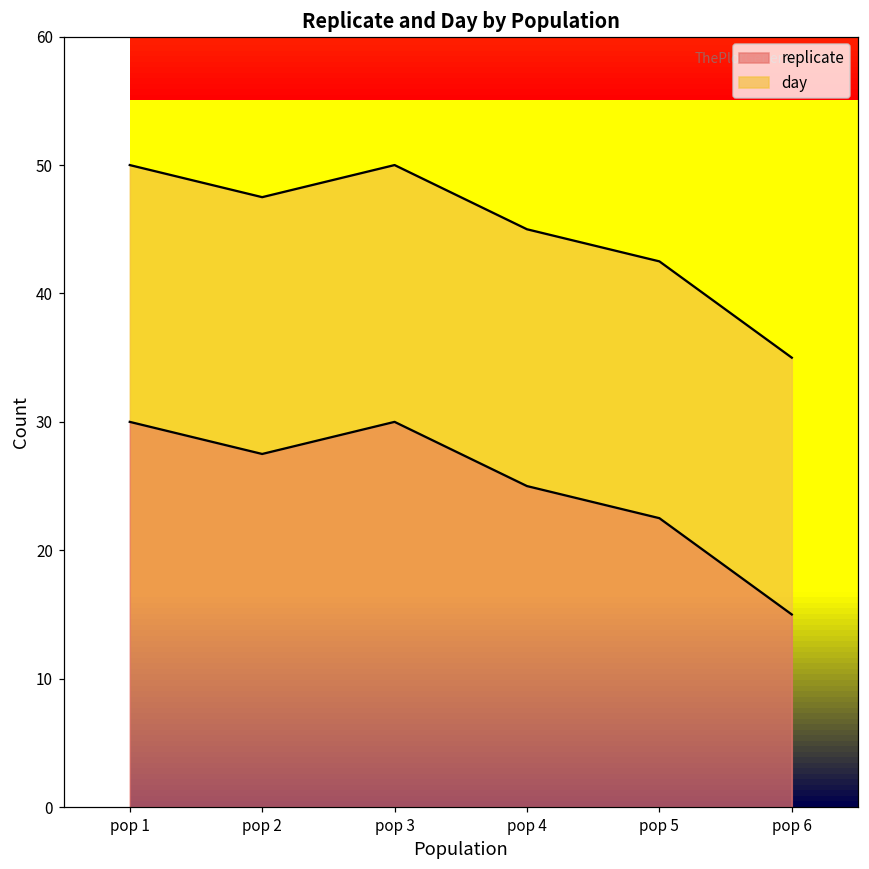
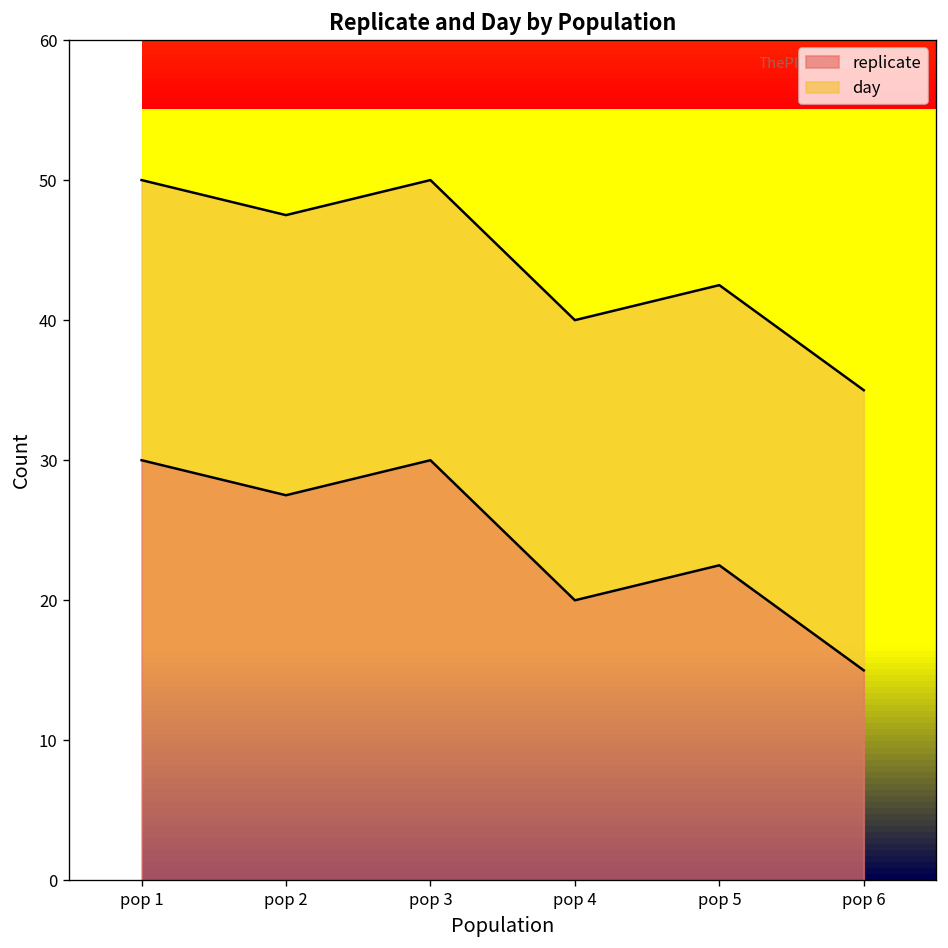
replicate, pop 4: 25.0 -> 20.0
